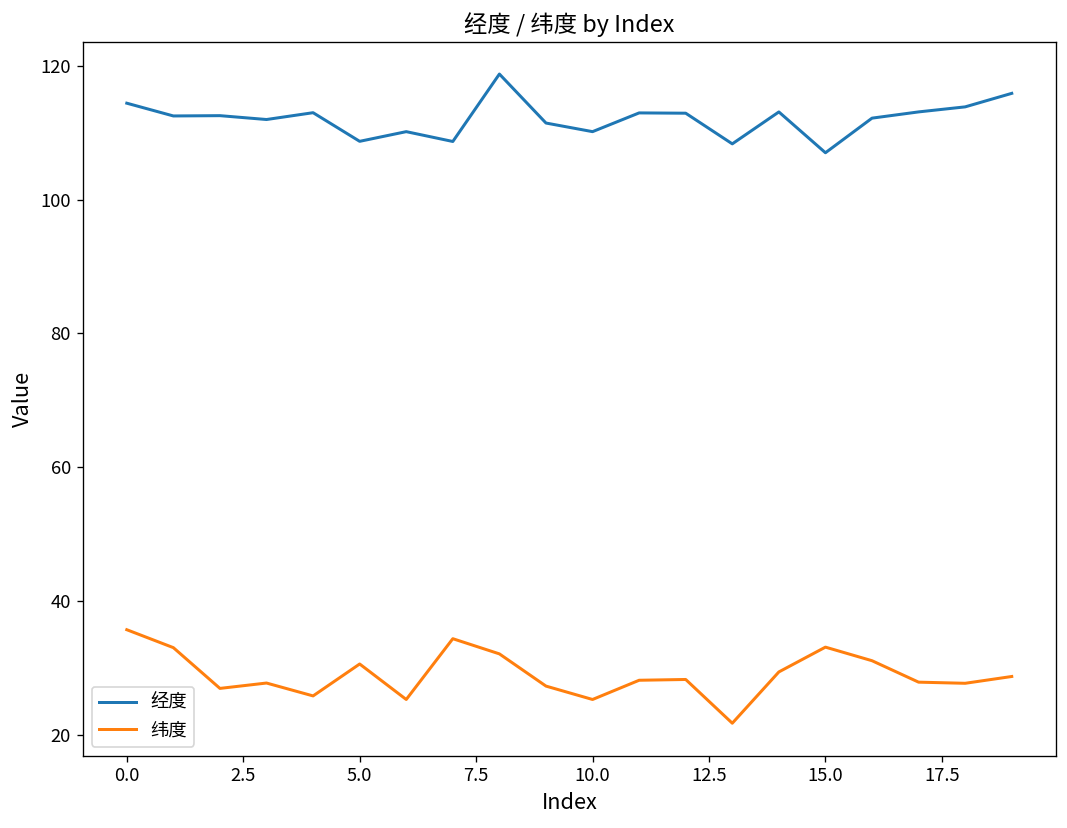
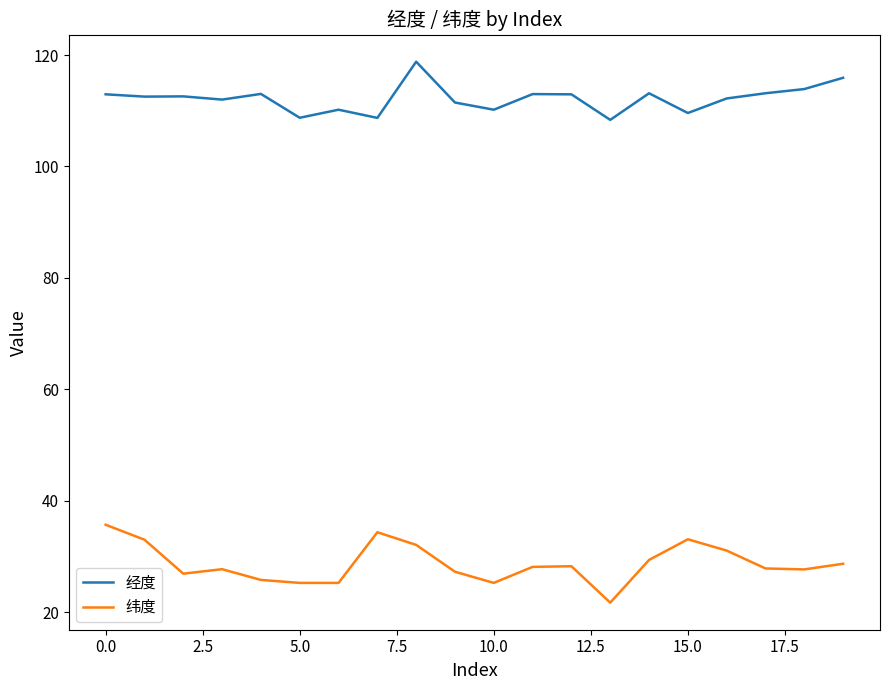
经度, 0.0: 114 -> 113
纬度, 5.0: 31 -> 25
经度, 15.0: 107 -> 110
